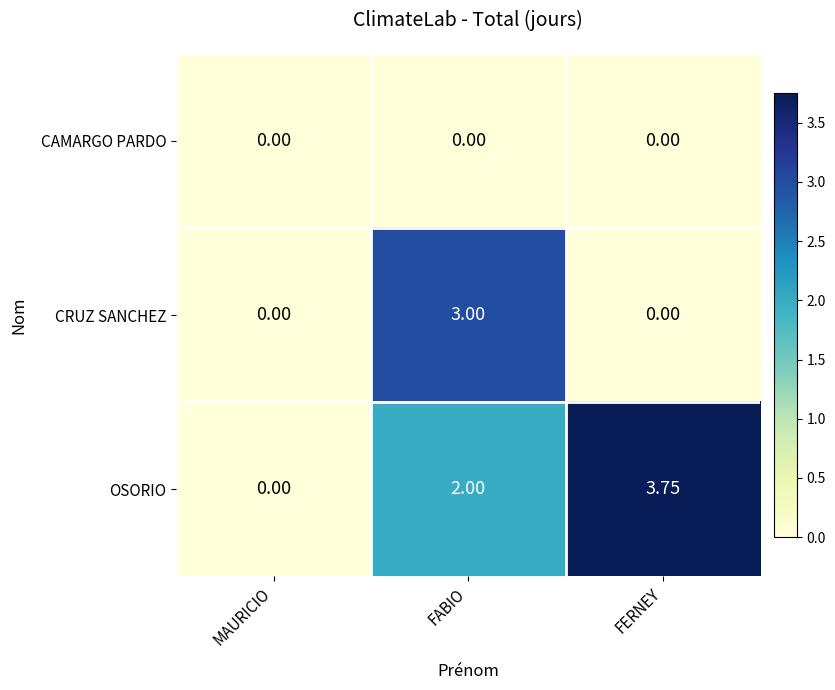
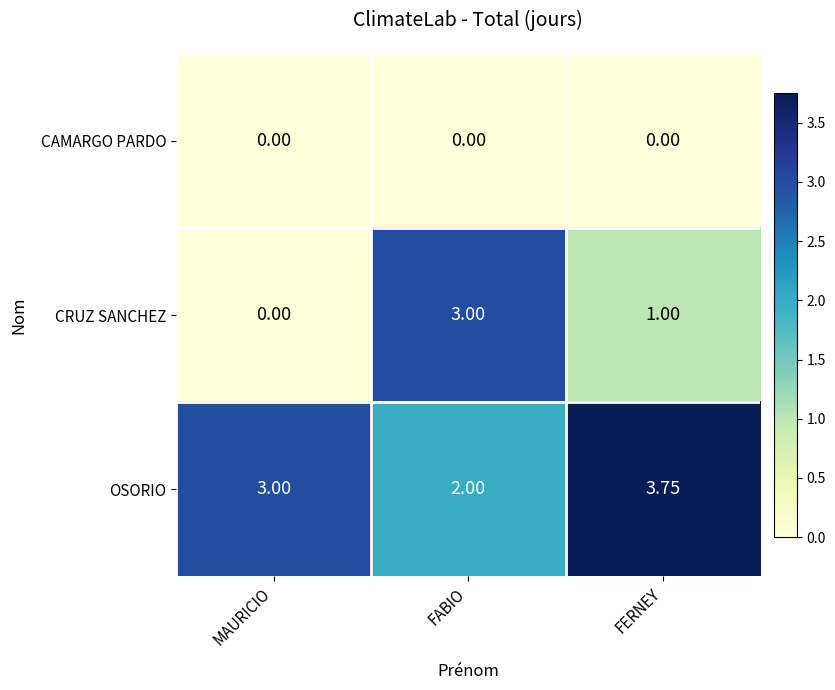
CRUZ SANCHEZ, FERNEY: 0.00 -> 1.00
OSORIO, MAURICIO: 0.00 -> 3.00
